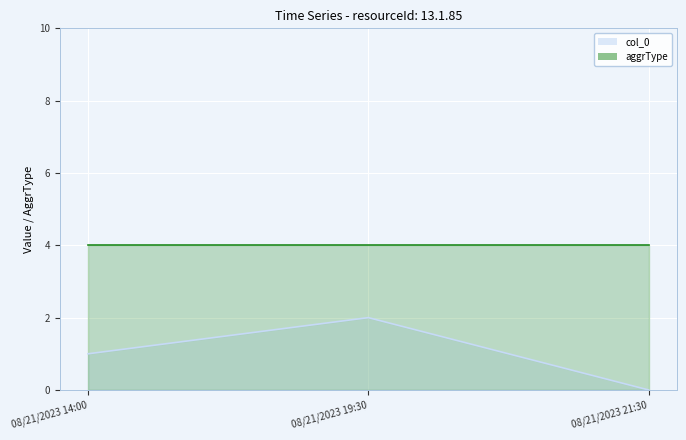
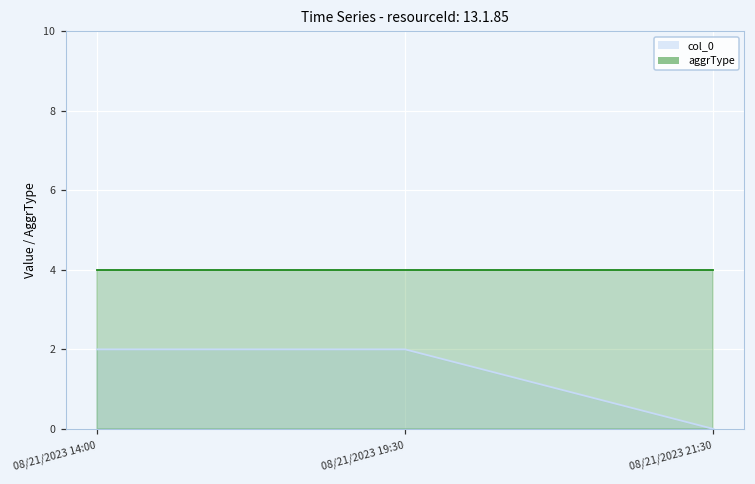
col_0, 08/21/2023 14:00: 1 -> 2
